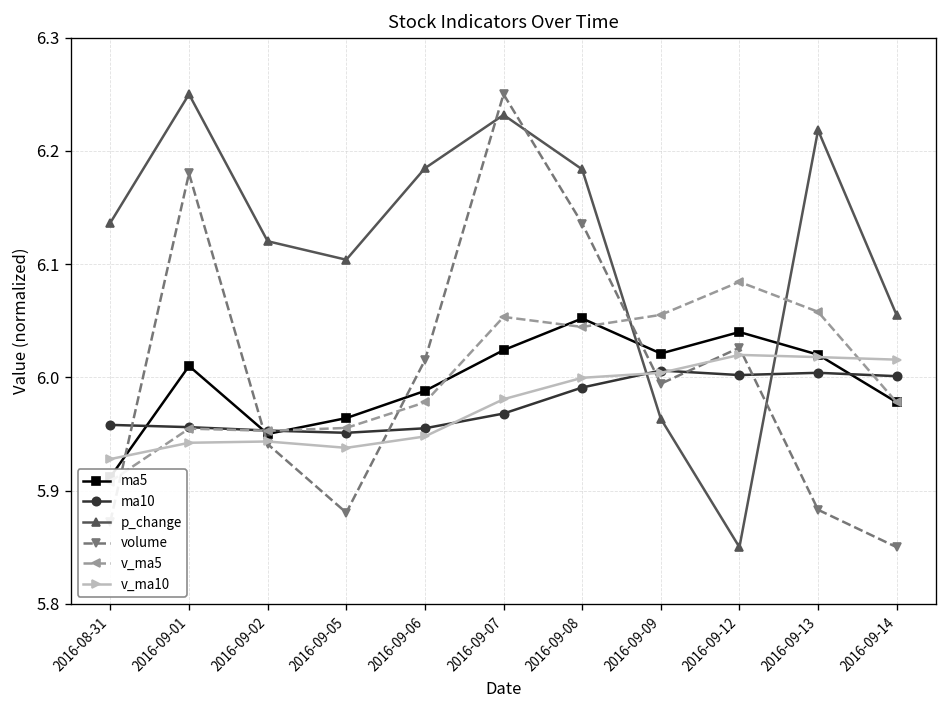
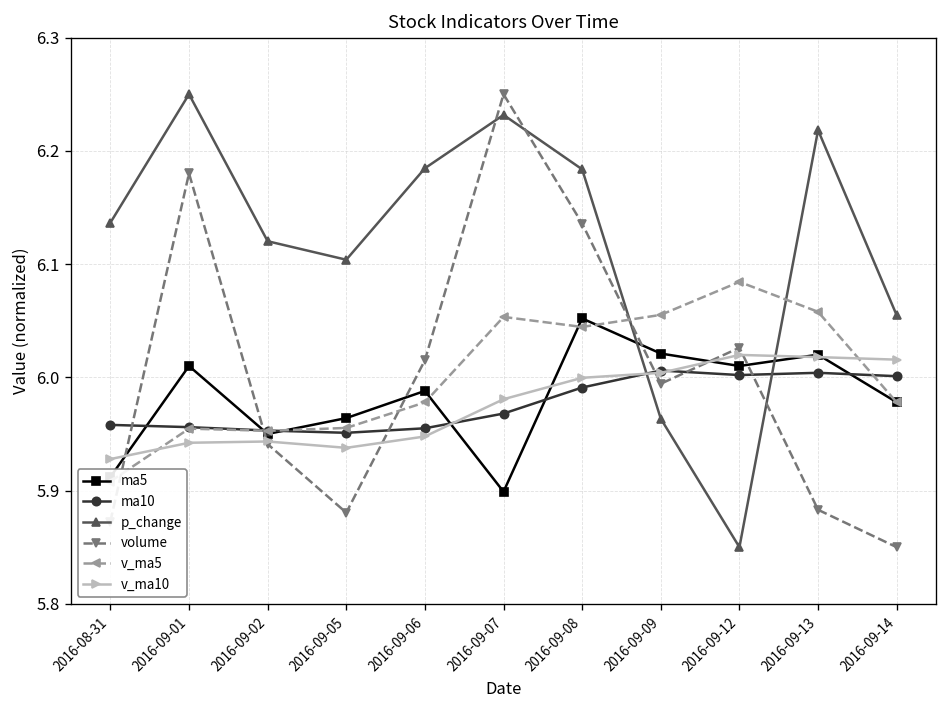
ma5, 2016-09-07: 6.02 -> 5.90
ma5, 2016-09-12: 6.04 -> 6.01
